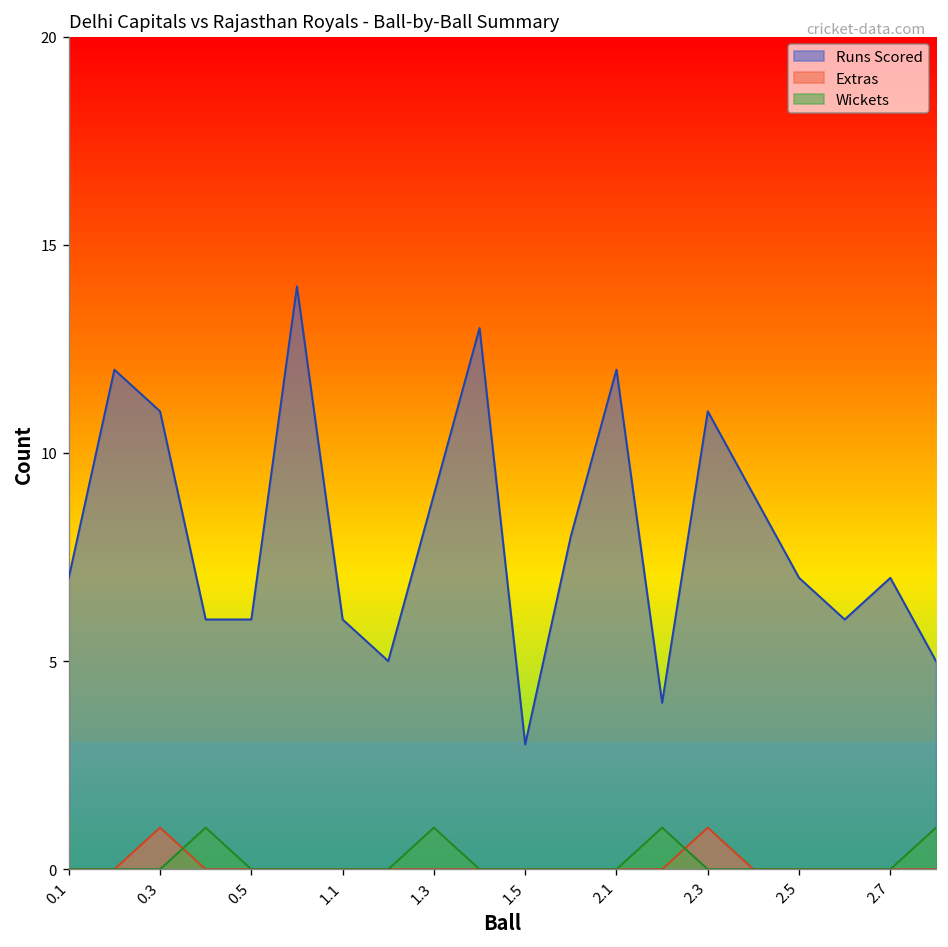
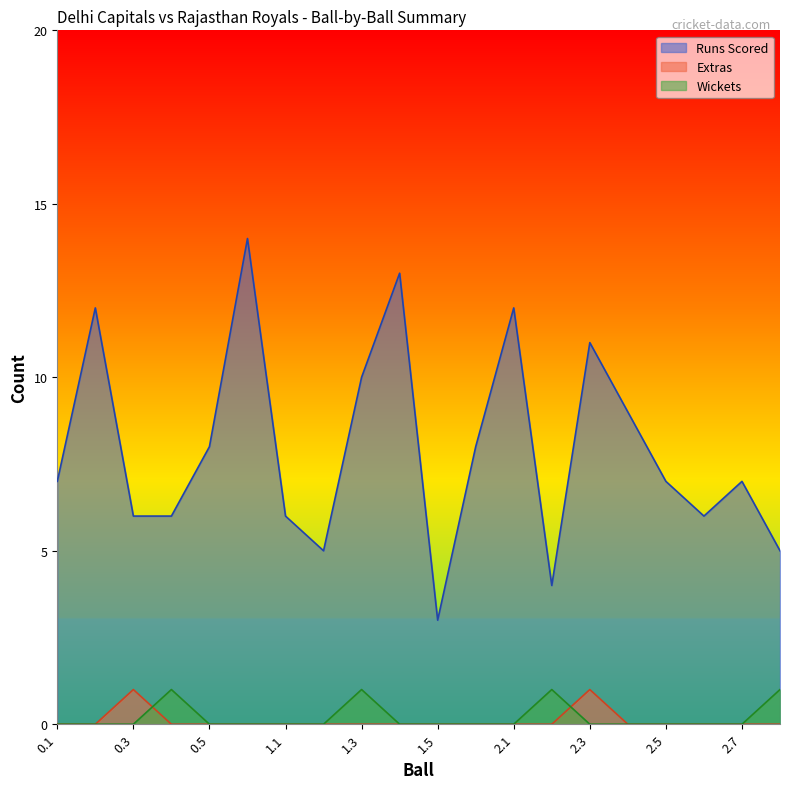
Runs Scored, 0.3: 11 -> 6
Runs Scored, 0.5: 6 -> 8
Runs Scored, 1.3: 9 -> 10
